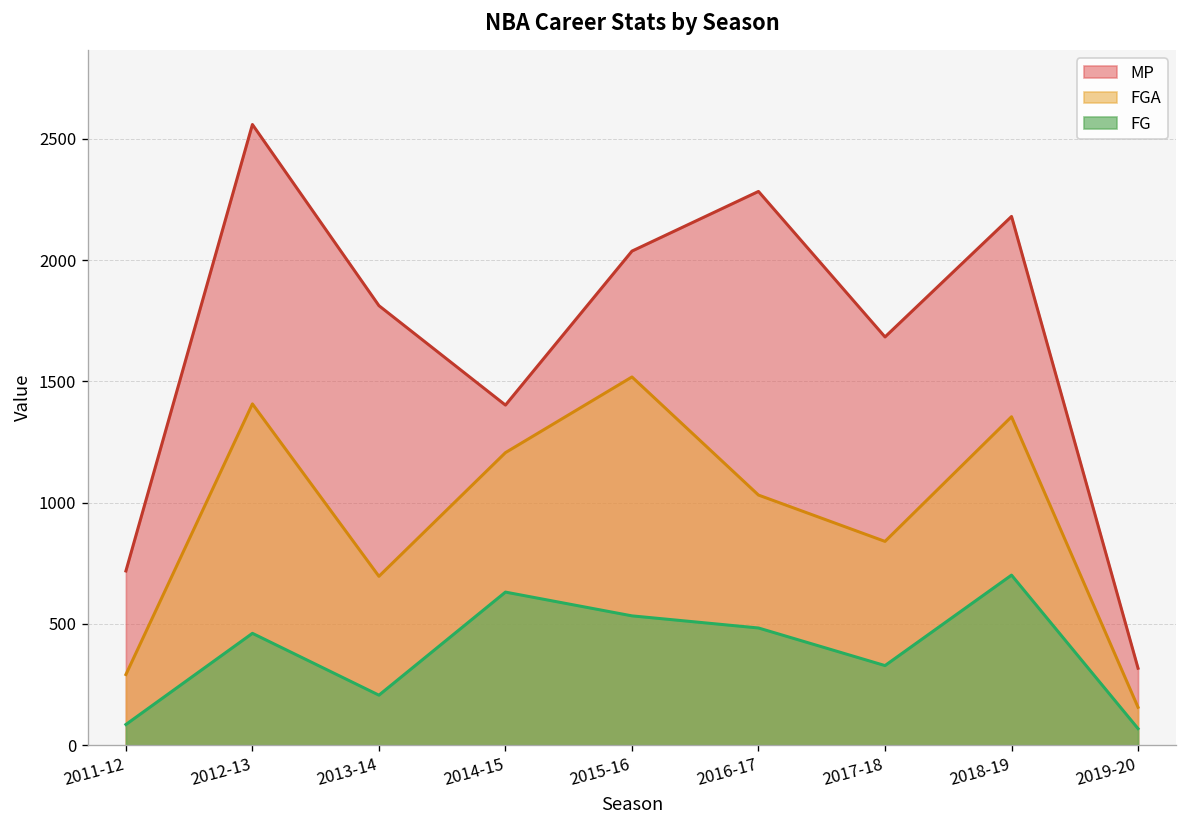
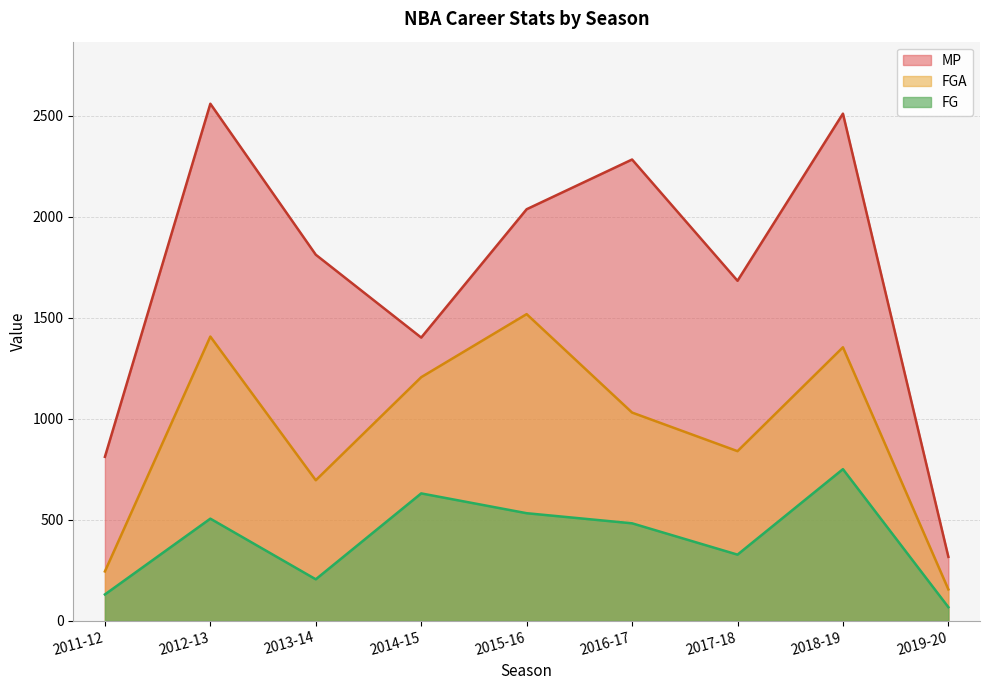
MP, 2011-12: 720 -> 810
FGA, 2011-12: 290 -> 250
FG, 2011-12: 90 -> 130
FG, 2012-13: 460 -> 510
MP, 2018-19: 2180 -> 2510
FG, 2018-19: 700 -> 750
